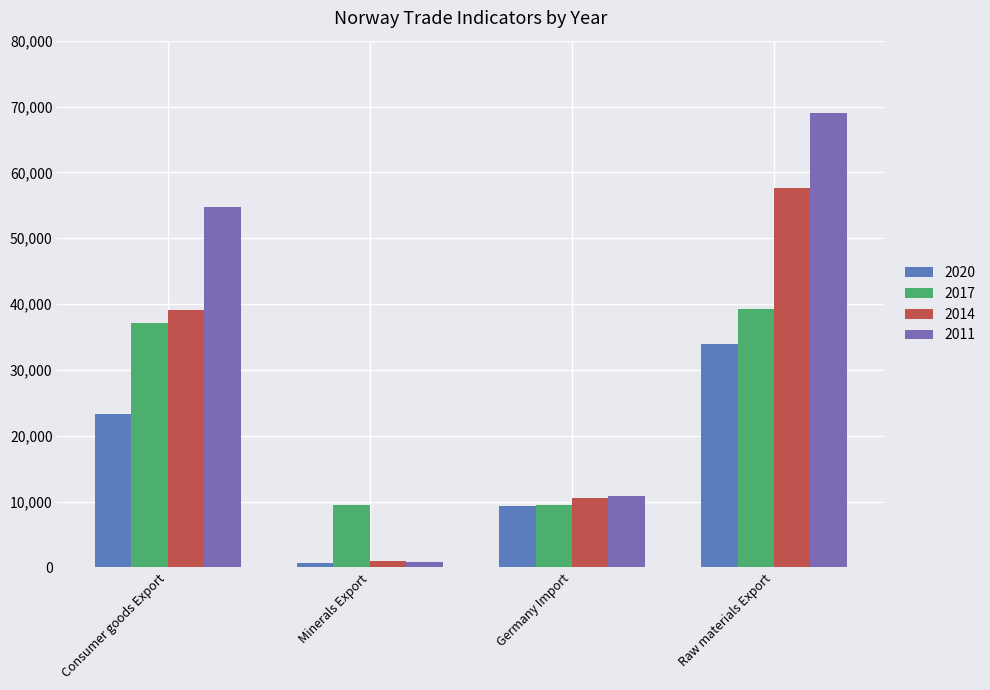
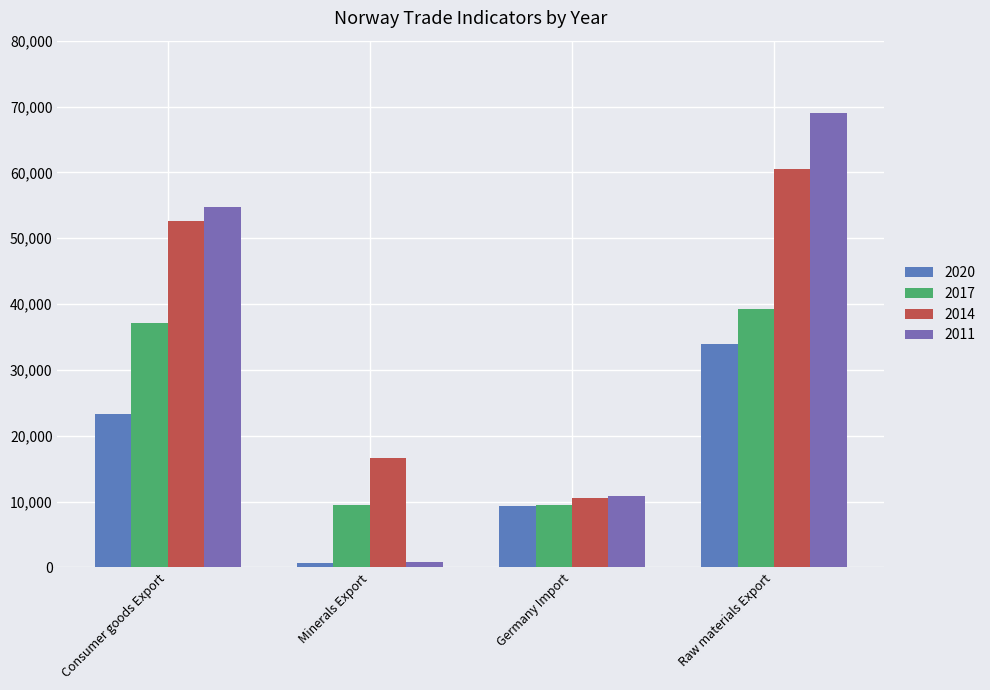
2014, Consumer goods Export: 39,000 -> 53,000
2014, Minerals Export: 1,000 -> 17,000
2014, Raw materials Export: 58,000 -> 60,000
